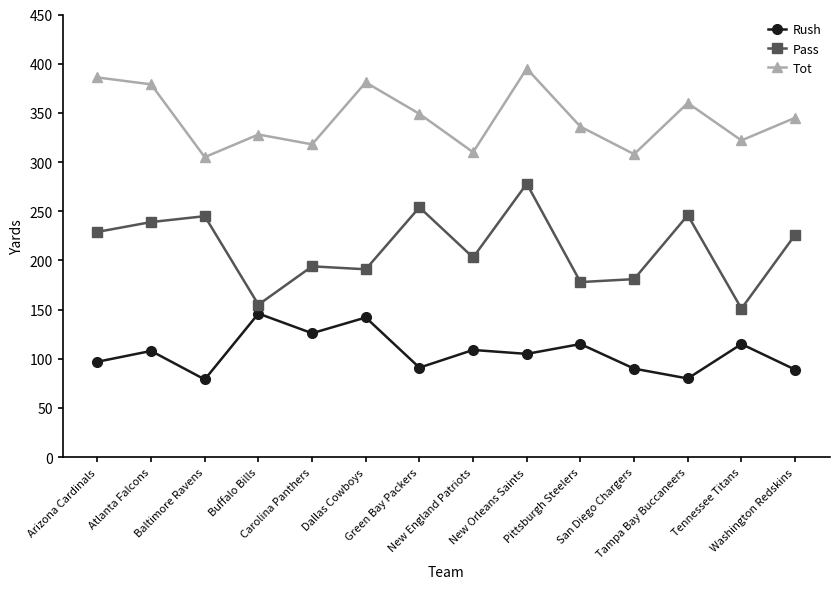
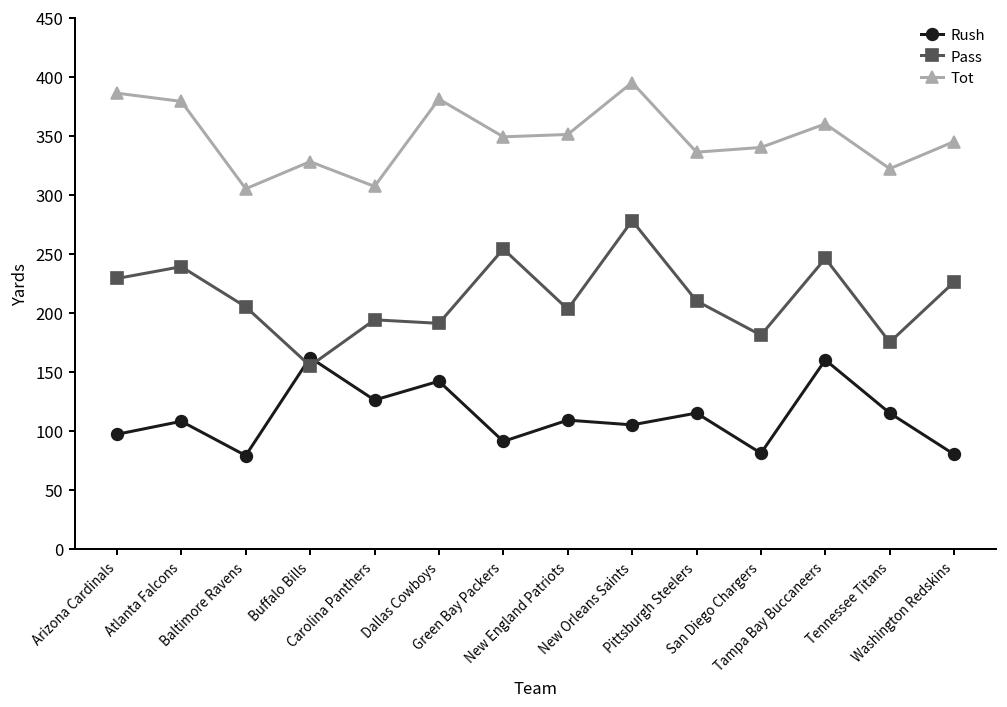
Pass, Baltimore Ravens: 250 -> 210
Rush, Buffalo Bills: 150 -> 160
Tot, Carolina Panthers: 320 -> 310
Tot, New England Patriots: 310 -> 350
Pass, Pittsburgh Steelers: 180 -> 210
Rush, San Diego Chargers: 90 -> 80
Tot, San Diego Chargers: 310 -> 340
Rush, Tampa Bay Buccaneers: 80 -> 160
Pass, Tennessee Titans: 150 -> 180
Rush, Washington Redskins: 90 -> 80
